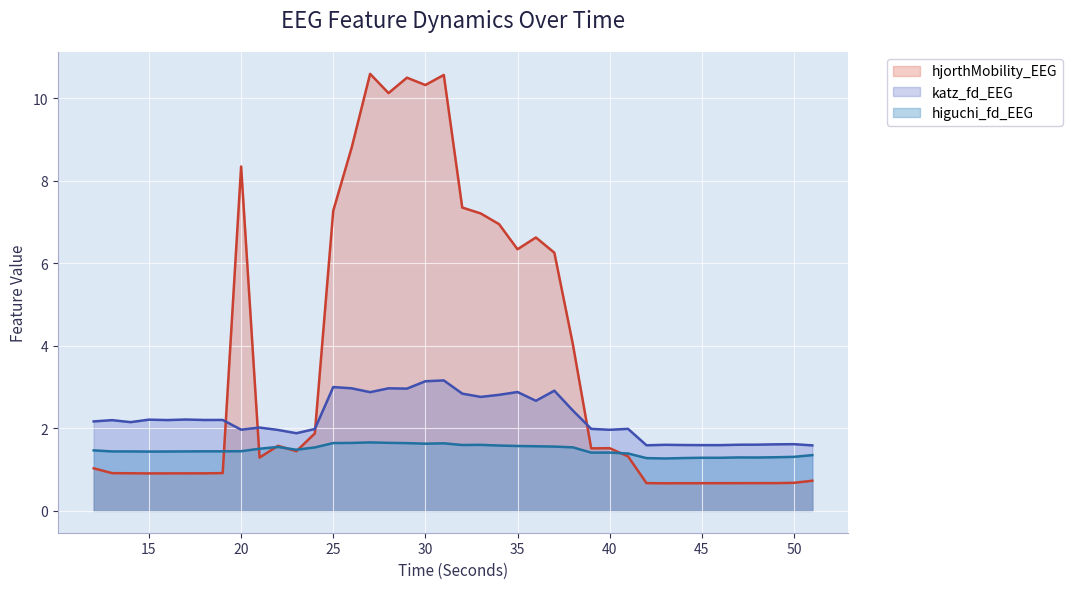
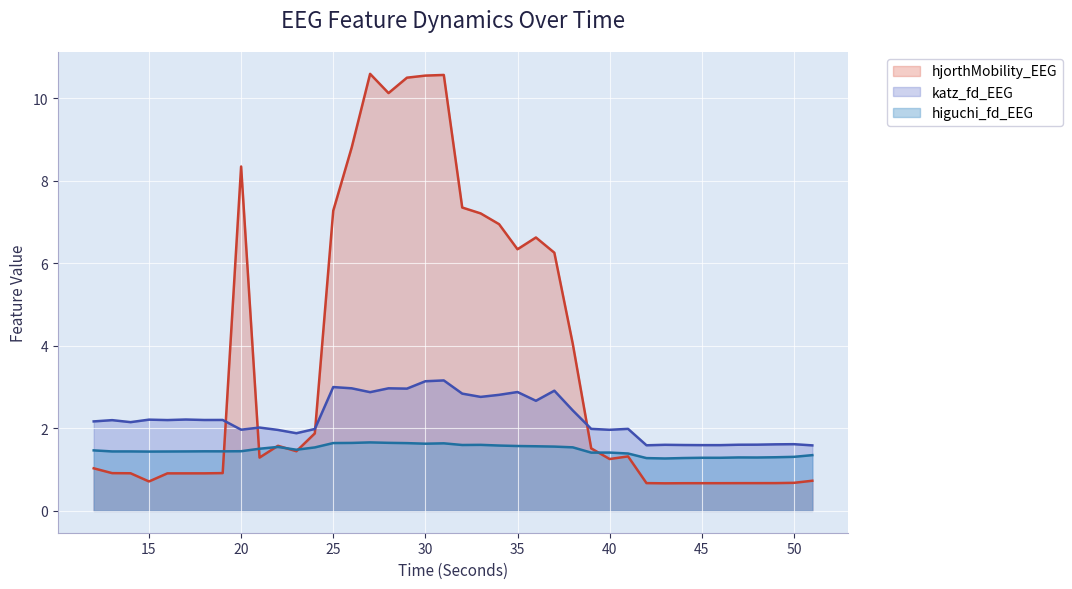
hjorthMobility_EEG, 15: 0.9 -> 0.7
hjorthMobility_EEG, 30: 10.3 -> 10.5
hjorthMobility_EEG, 40: 1.5 -> 1.3
